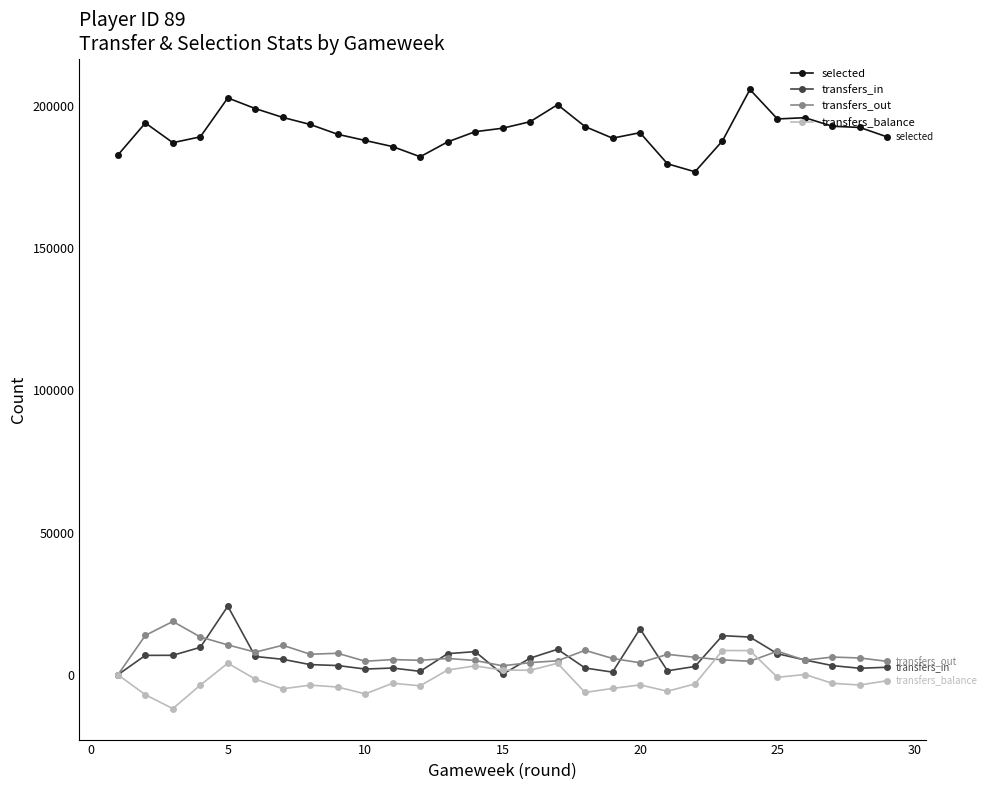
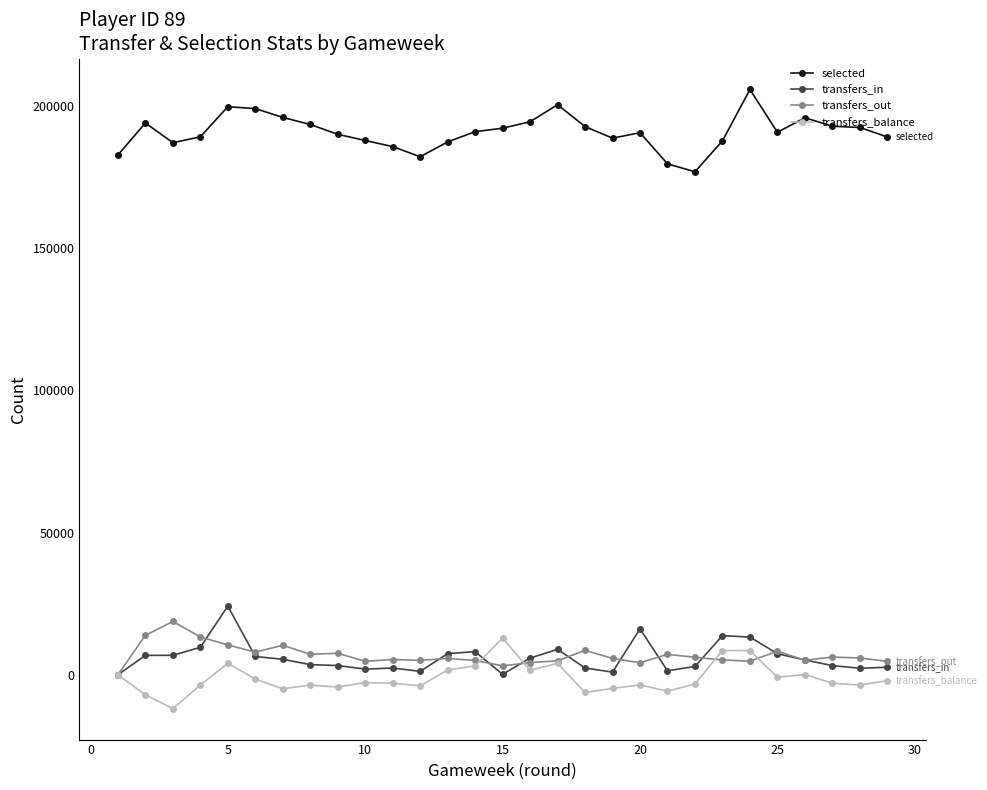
selected, 5: 203000 -> 200000
transfers_balance, 10: -7000 -> -3000
transfers_balance, 15: 2000 -> 13000
selected, 25: 195000 -> 191000
